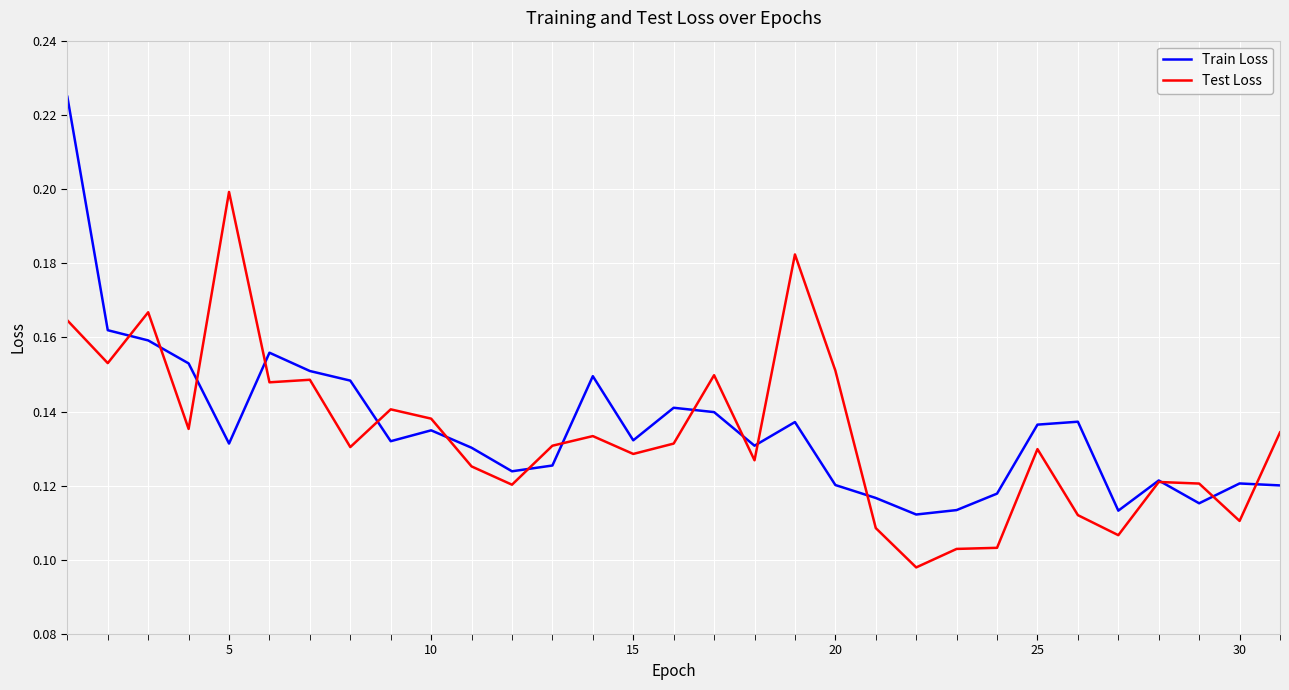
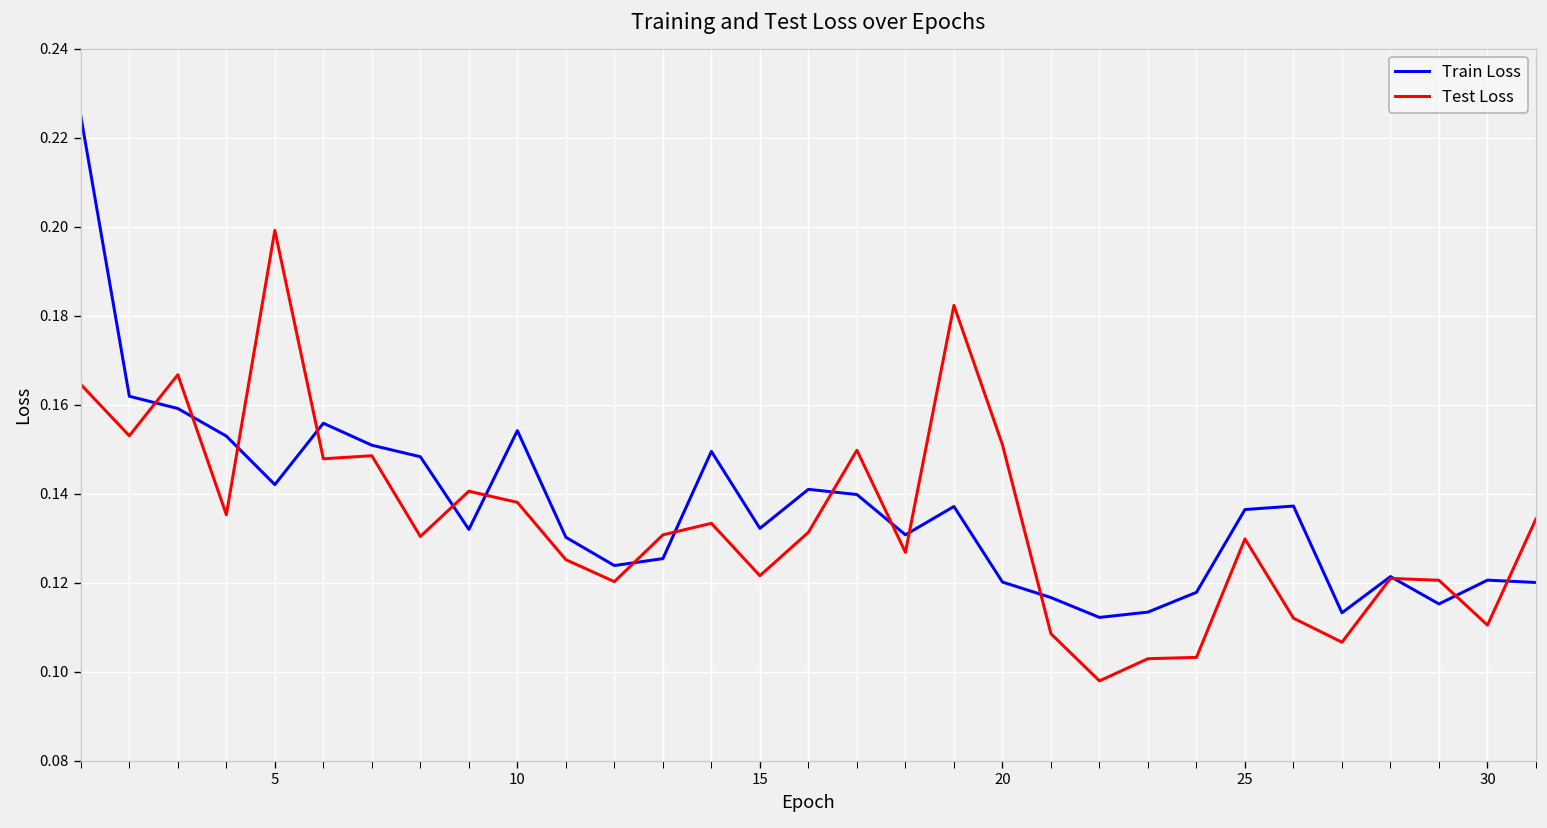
Train Loss, 5: 0.131 -> 0.142
Train Loss, 10: 0.135 -> 0.154
Test Loss, 15: 0.129 -> 0.122
